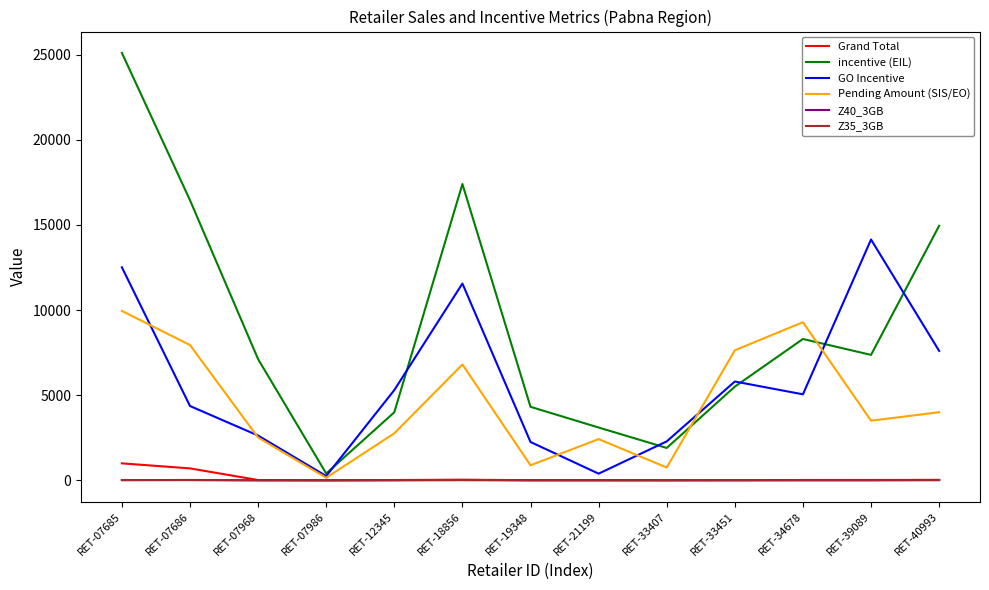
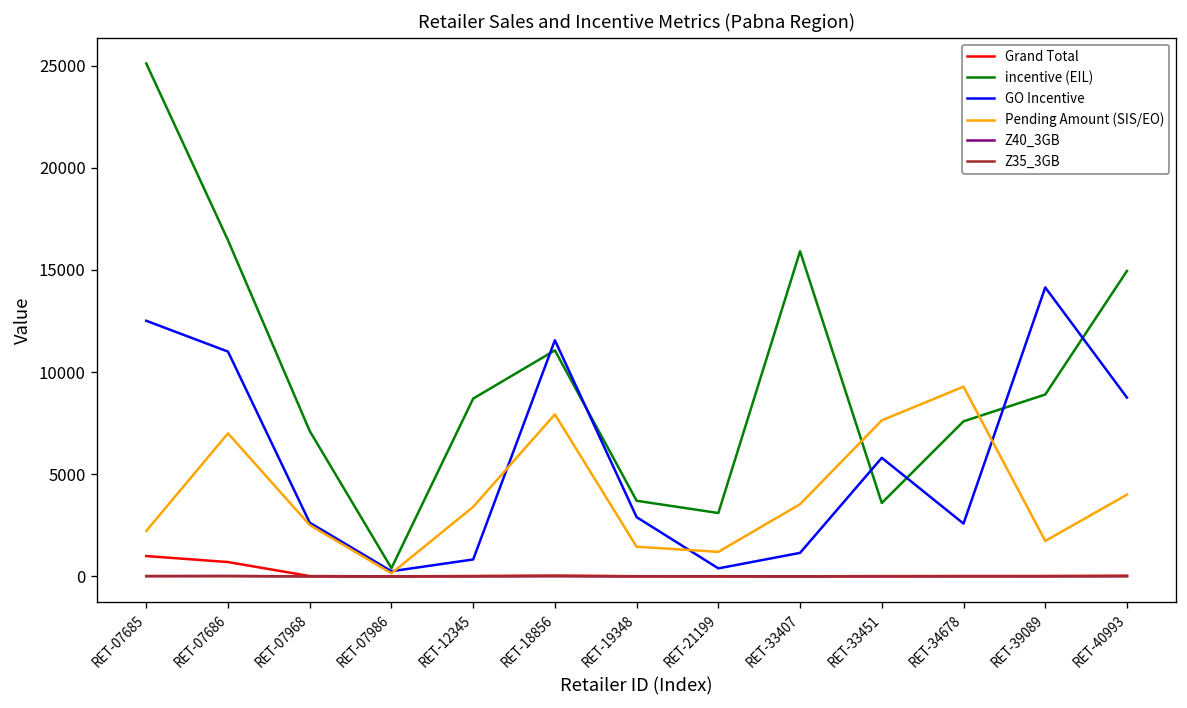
Pending Amount (SIS/EO), RET-07685: 10000 -> 2200
GO Incentive, RET-07686: 4400 -> 11000
Pending Amount (SIS/EO), RET-07686: 7900 -> 7000
incentive (EIL), RET-12345: 4000 -> 8700
GO Incentive, RET-12345: 5300 -> 800
Pending Amount (SIS/EO), RET-12345: 2800 -> 3400
incentive (EIL), RET-18856: 17400 -> 11100
Pending Amount (SIS/EO), RET-18856: 6800 -> 7900
incentive (EIL), RET-19348: 4300 -> 3700
GO Incentive, RET-19348: 2300 -> 2900
Pending Amount (SIS/EO), RET-19348: 900 -> 1500
Pending Amount (SIS/EO), RET-21199: 2400 -> 1200
incentive (EIL), RET-33407: 1900 -> 15900
GO Incentive, RET-33407: 2300 -> 1200
Pending Amount (SIS/EO), RET-33407: 800 -> 3500
incentive (EIL), RET-33451: 5500 -> 3600
incentive (EIL), RET-34678: 8300 -> 7600
GO Incentive, RET-34678: 5100 -> 2600
incentive (EIL), RET-39089: 7400 -> 8900
Pending Amount (SIS/EO), RET-39089: 3500 -> 1700
GO Incentive, RET-40993: 7600 -> 8700
